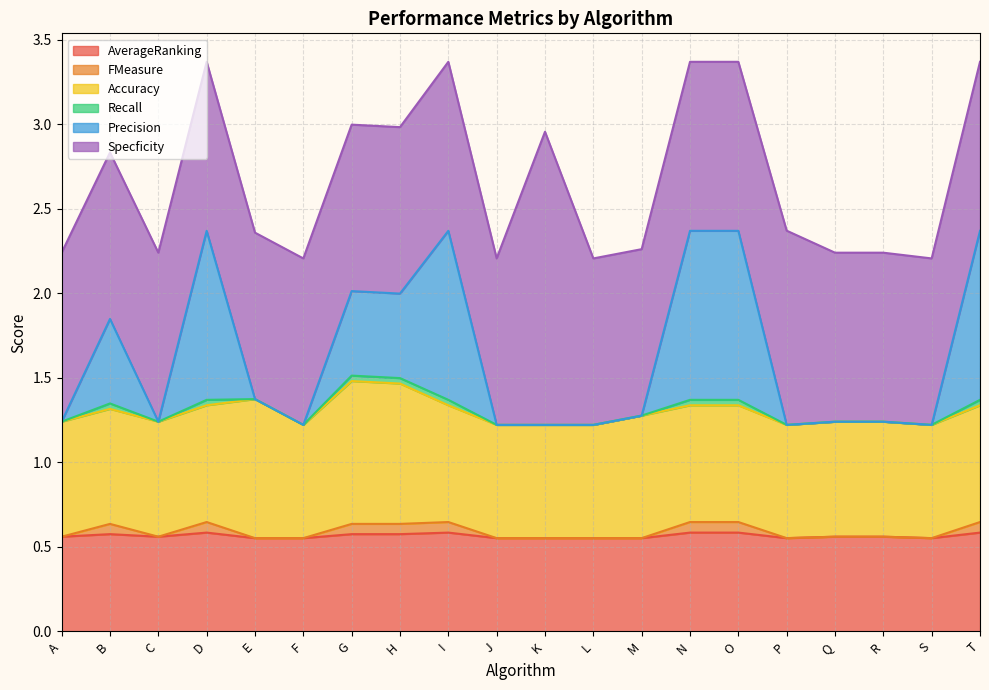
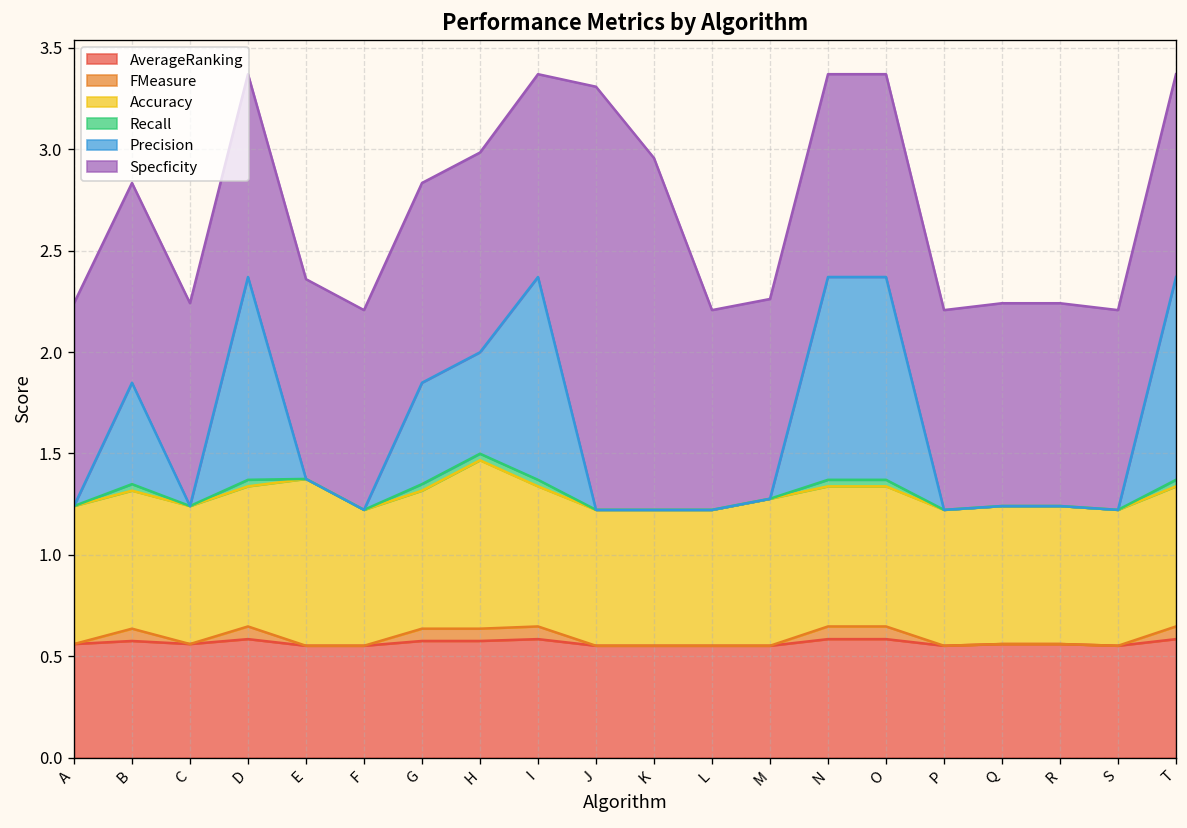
Accuracy, G: 0.85 -> 0.68
Specficity, J: 0.98 -> 2.09
Specficity, P: 1.15 -> 0.98
